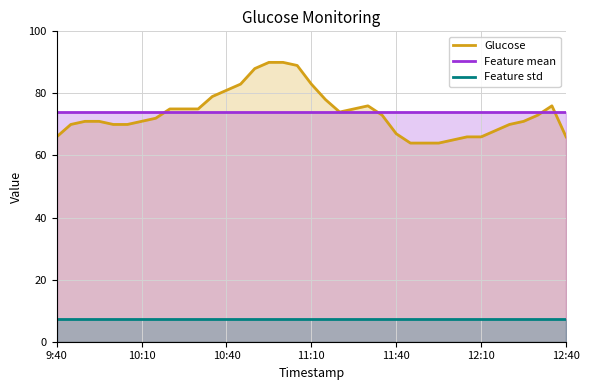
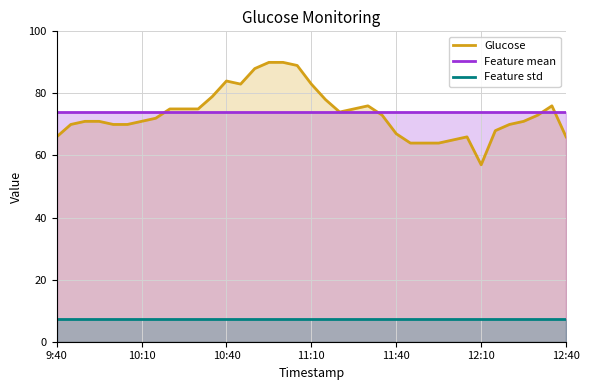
Glucose, 10:40: 81 -> 84
Glucose, 12:10: 66 -> 57
